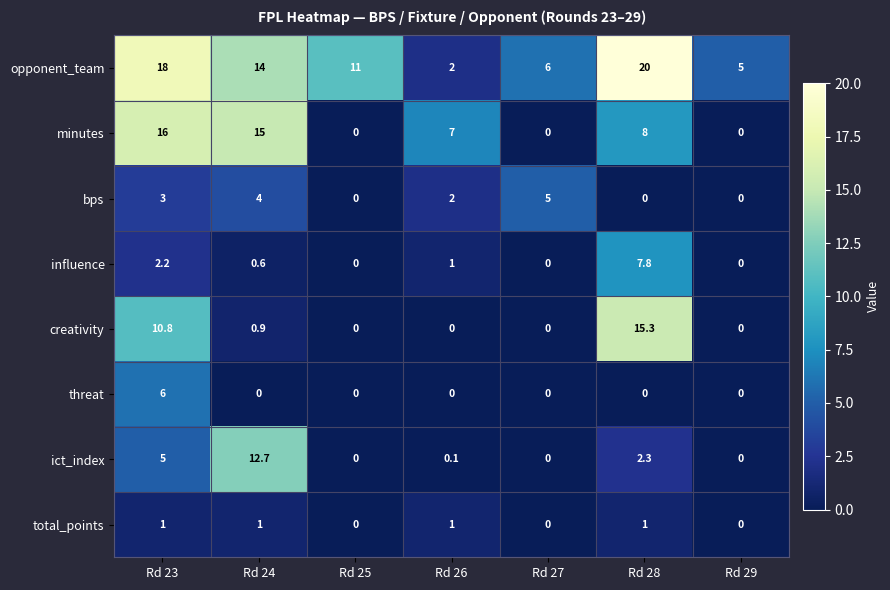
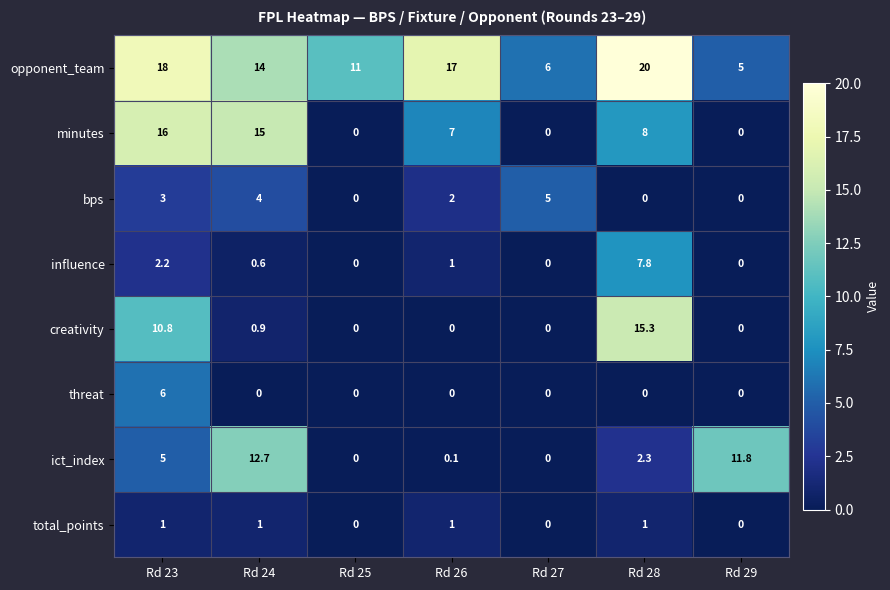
opponent_team, Rd 26: 2 -> 17
ict_index, Rd 29: 0 -> 11.8
